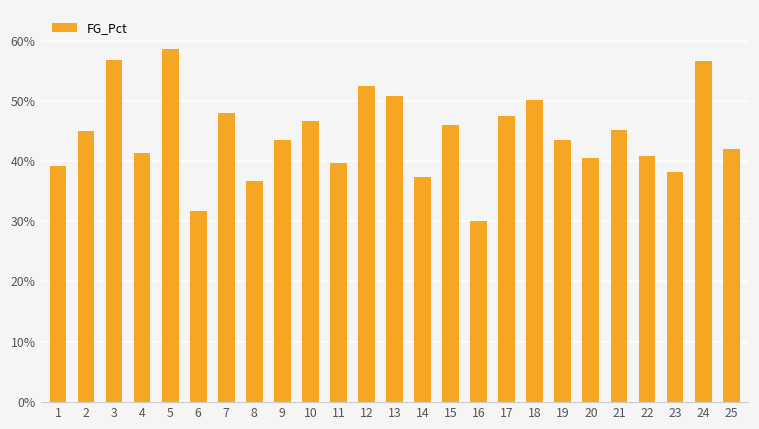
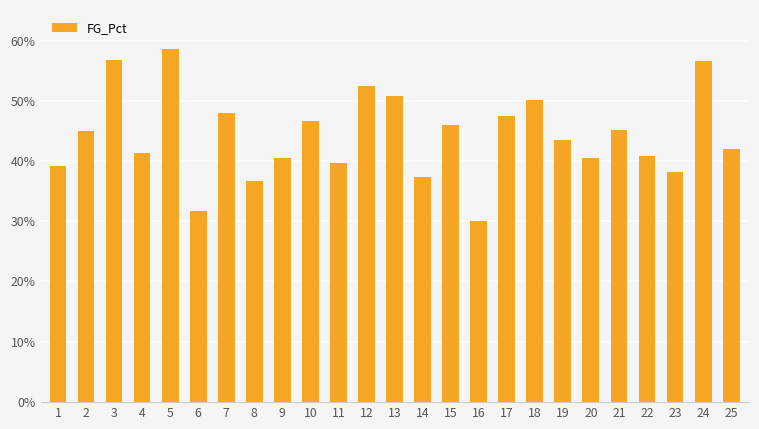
9: 44% -> 41%
